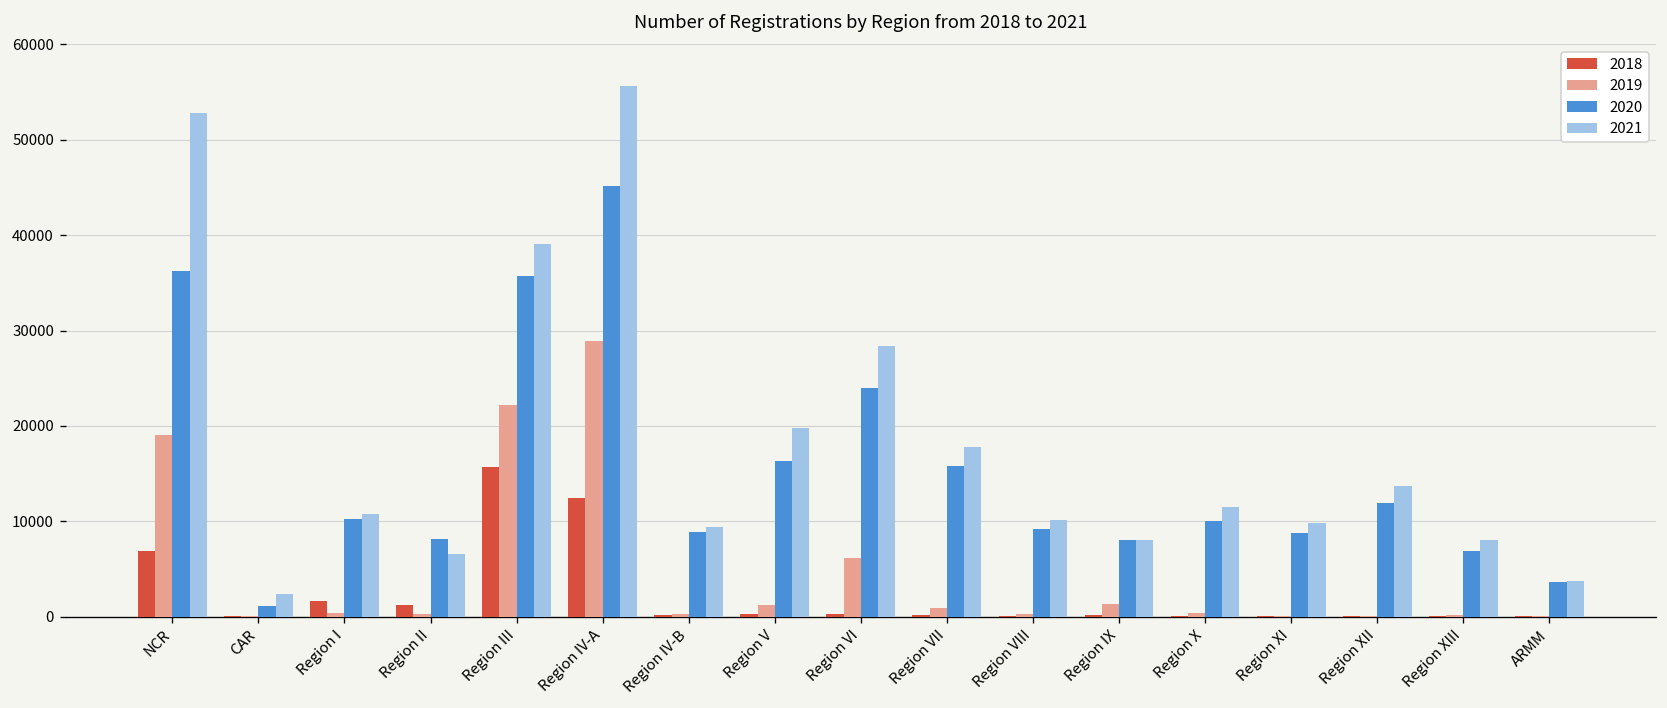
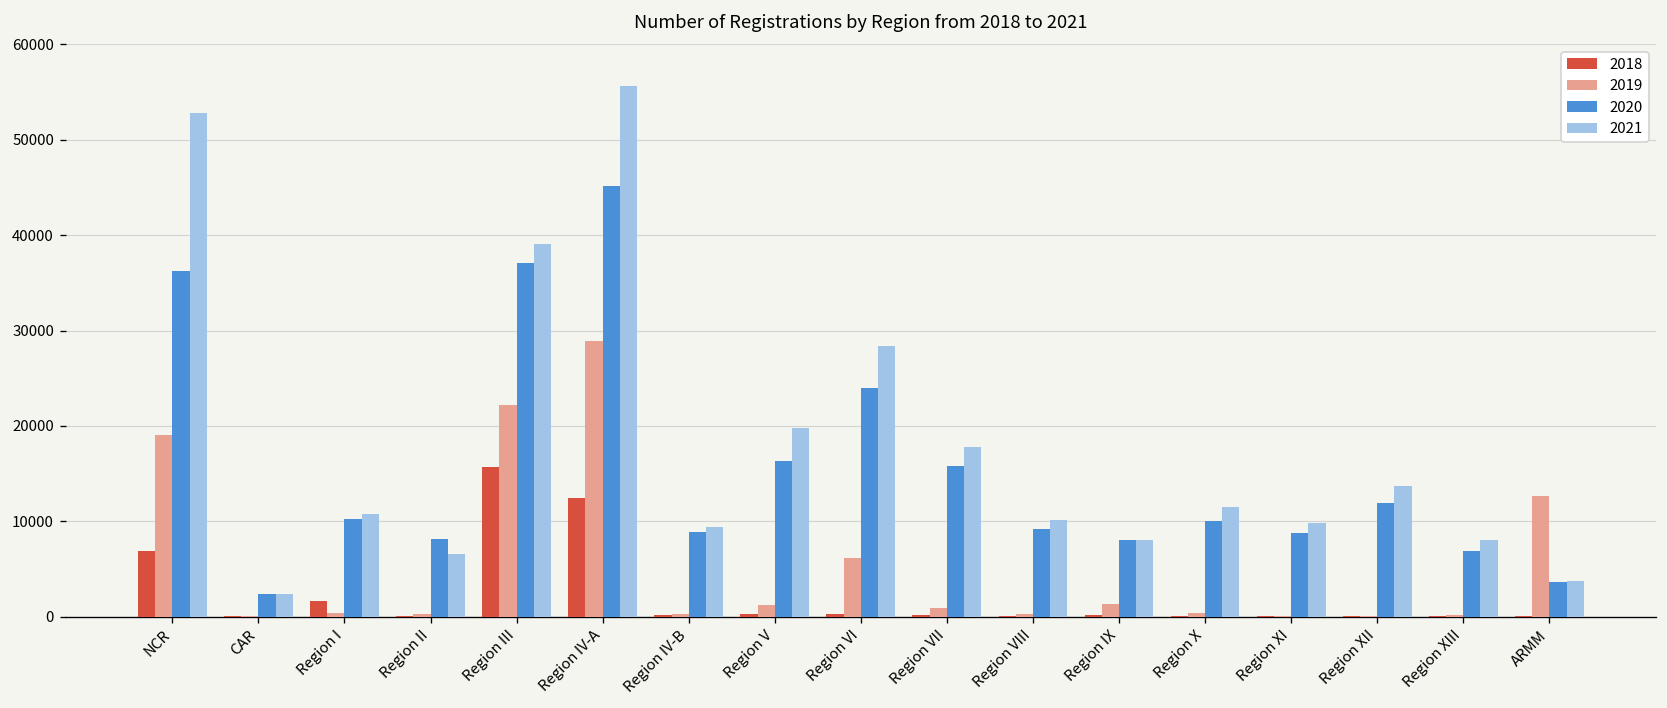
2020, CAR: 1000 -> 2000
2018, Region II: 1000 -> 0
2020, Region III: 36000 -> 37000
2019, ARMM: 0 -> 13000
